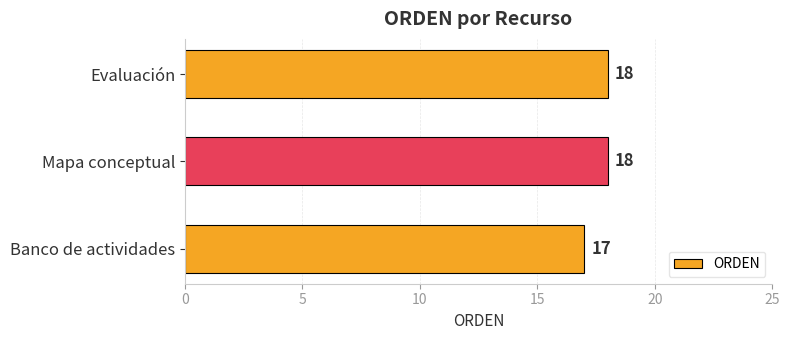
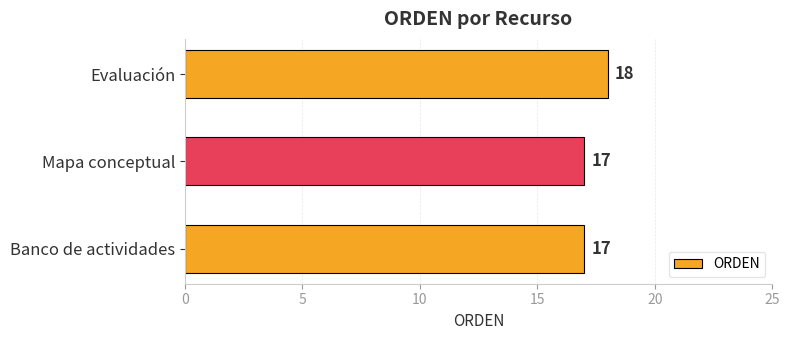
Mapa conceptual: 18 -> 17
